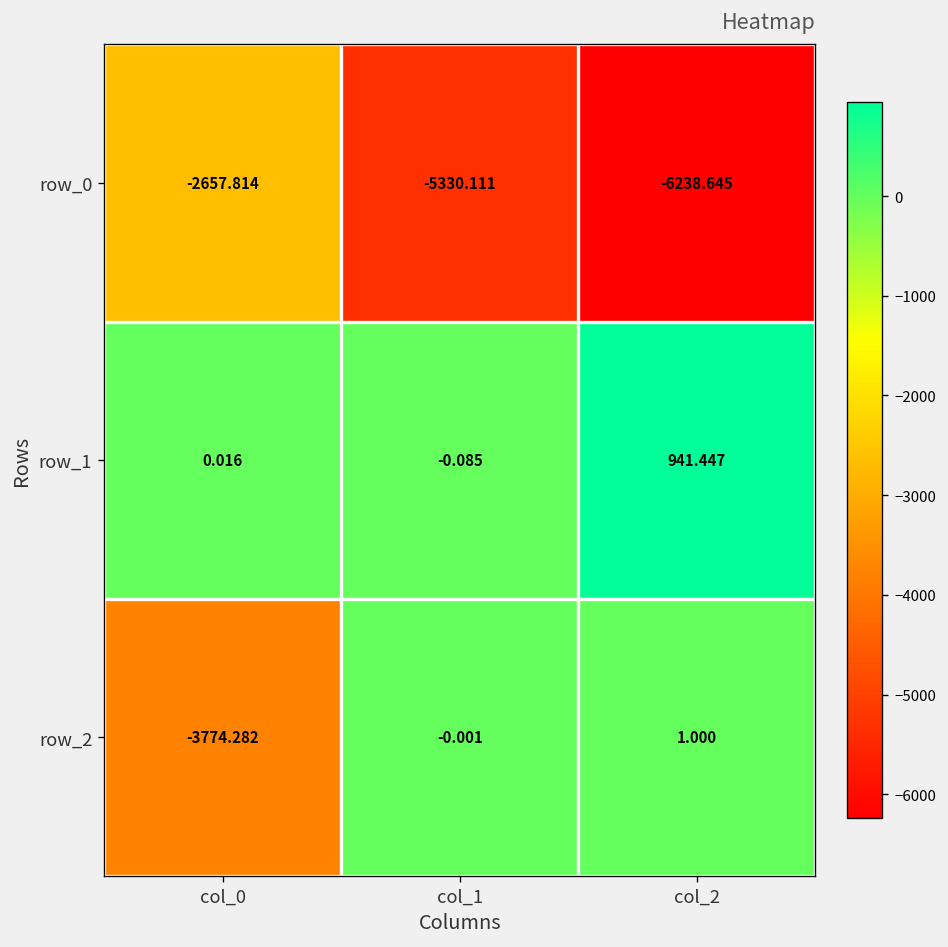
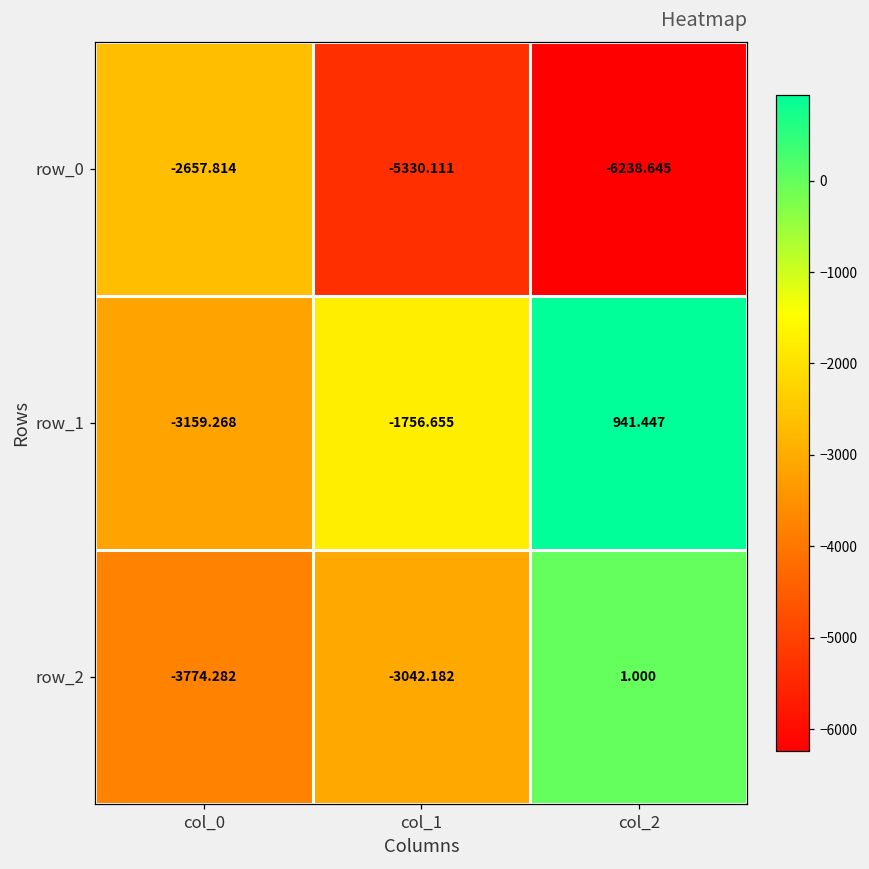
row_1, col_0: 0.016 -> -3159.268
row_1, col_1: -0.085 -> -1756.655
row_2, col_1: -0.001 -> -3042.182
